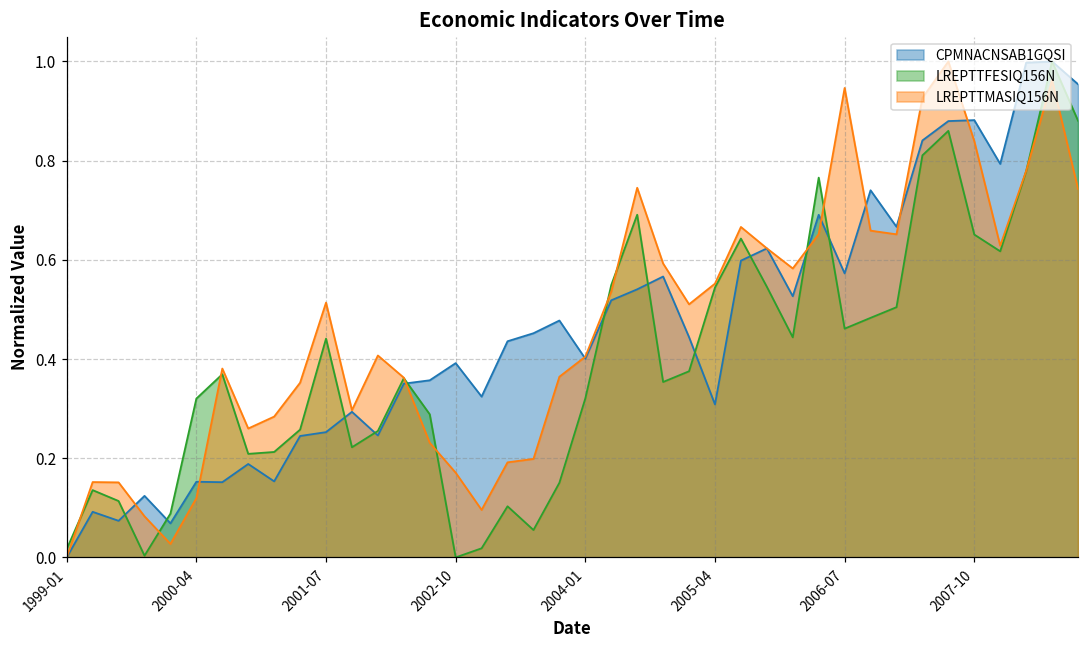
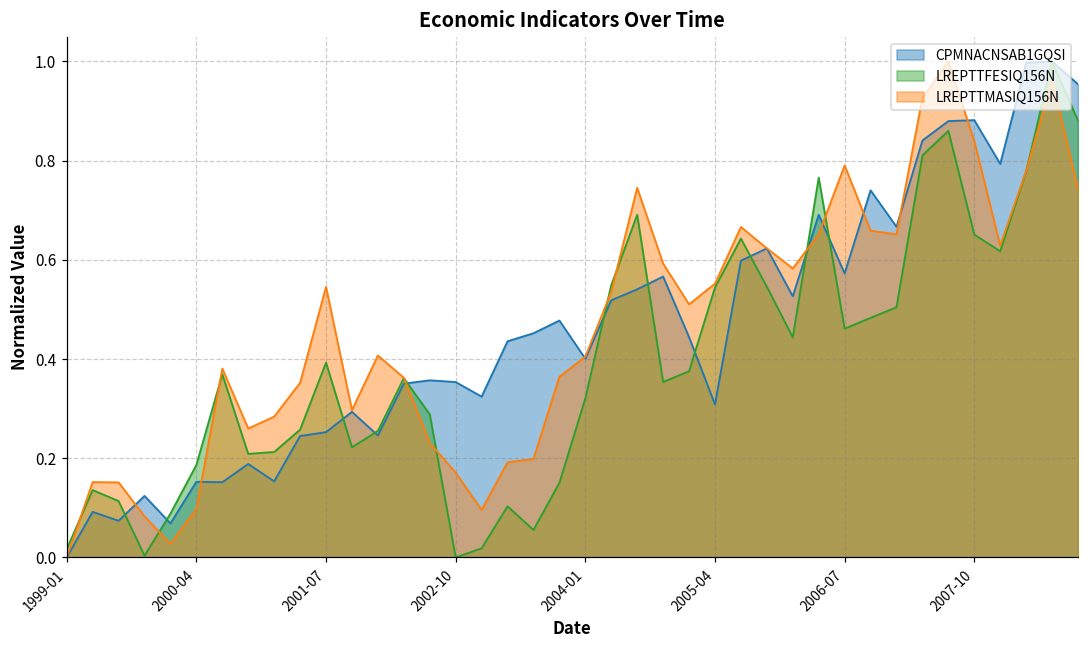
LREPTTFESIQ156N, 2000-04: 0.32 -> 0.19
LREPTTMASIQ156N, 2000-04: 0.12 -> 0.10
LREPTTFESIQ156N, 2001-07: 0.44 -> 0.39
LREPTTMASIQ156N, 2001-07: 0.51 -> 0.55
CPMNACNSAB1GQSI, 2002-10: 0.39 -> 0.35
LREPTTMASIQ156N, 2006-07: 0.95 -> 0.79
